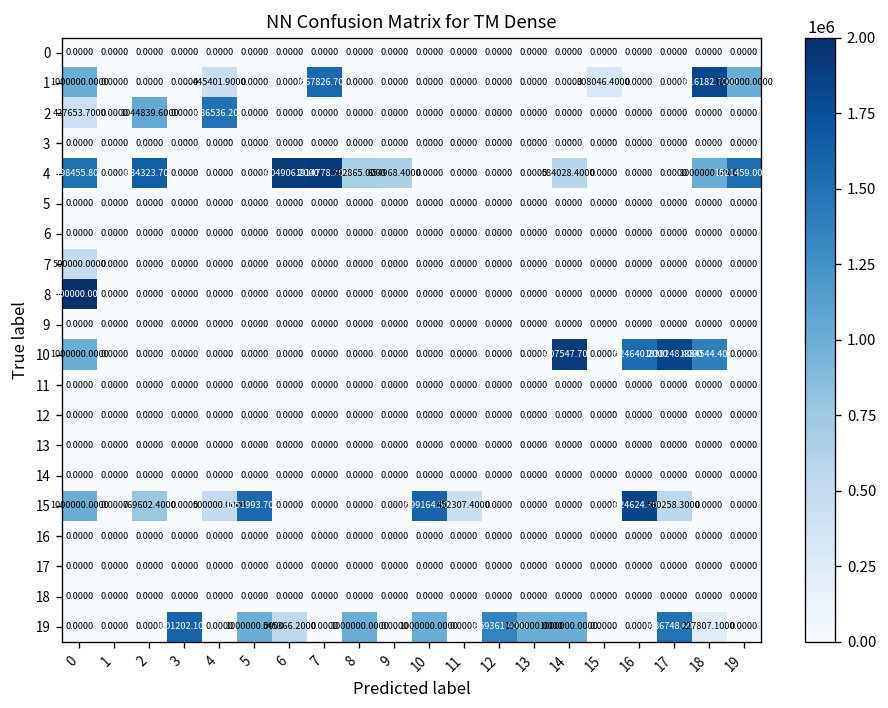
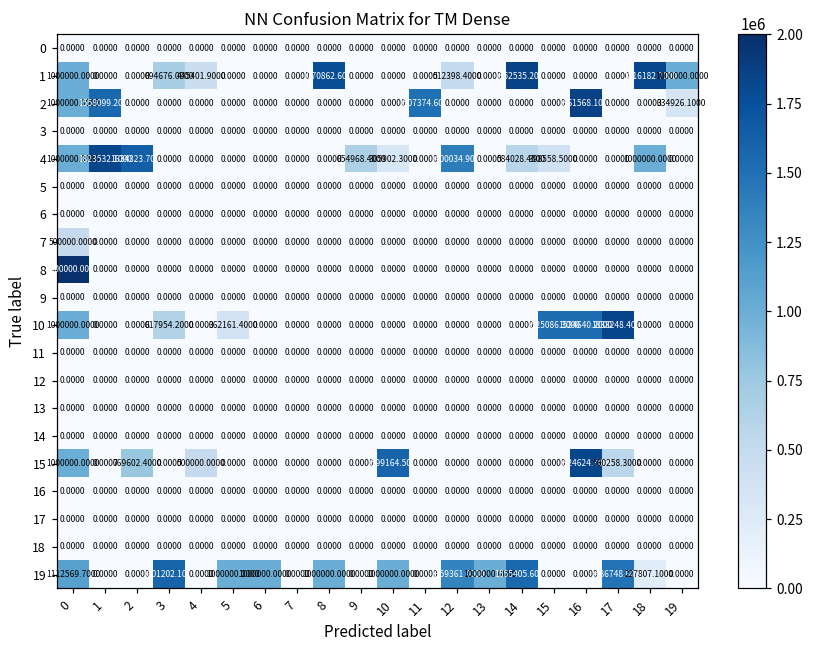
1, 3: 0.0000 -> 694676.0000
1, 7: 1567826.7000 -> 0.0000
1, 8: 0.0000 -> 1770862.6000
1, 12: 0.0000 -> 512398.4000
1, 14: 0.0000 -> 1852535.2000
1, 15: 308046.4000 -> 0.0000
2, 0: 427653.7000 -> 1000000.0000
2, 1: 0.0000 -> 1558099.2000
2, 2: 1044839.6000 -> 0.0000
2, 4: 1486536.2000 -> 0.0000
2, 11: 0.0000 -> 1507374.6000
2, 16: 0.0000 -> 1861568.1000
2, 19: 0.0000 -> 334926.1000
4, 0: 1498455.8000 -> 1000000.0000
4, 1: 0.0000 -> 1823532.1000
4, 6: 1904906.2000 -> 0.0000
4, 7: 1914778.2000 -> 0.0000
4, 8: 692865.0000 -> 0.0000
4, 10: 0.0000 -> 305902.3000
4, 12: 0.0000 -> 1400034.9000
4, 15: 0.0000 -> 398558.5000
4, 19: 1521459.0000 -> 0.0000
10, 3: 0.0000 -> 617954.2000
10, 5: 0.0000 -> 362161.4000
10, 14: 1907547.7000 -> 0.0000
10, 15: 0.0000 -> 1525086.3000
10, 18: 1384544.4000 -> 0.0000
15, 5: 1551993.7000 -> 0.0000
15, 11: 452307.4000 -> 0.0000
19, 0: 0.0000 -> 1112569.7000
19, 6: 545366.2000 -> 1000000.0000
19, 14: 1000000.0000 -> 1555405.6000
